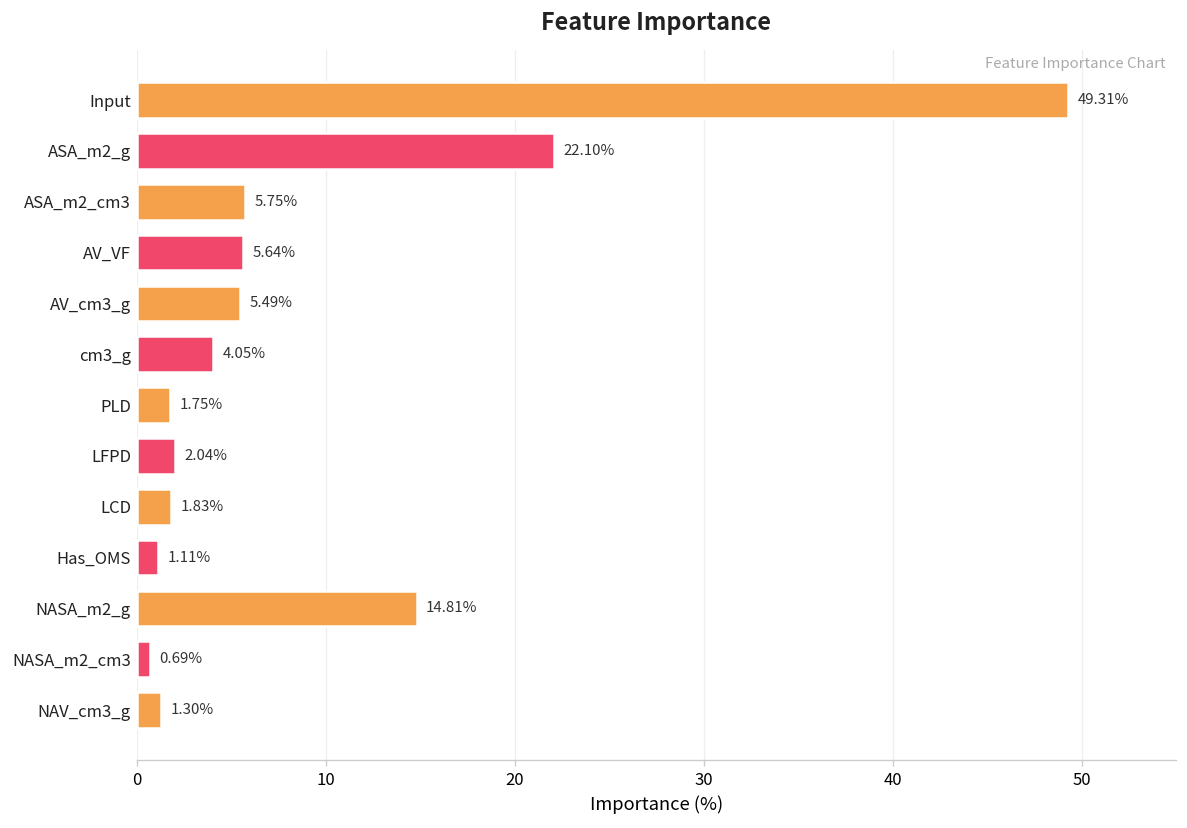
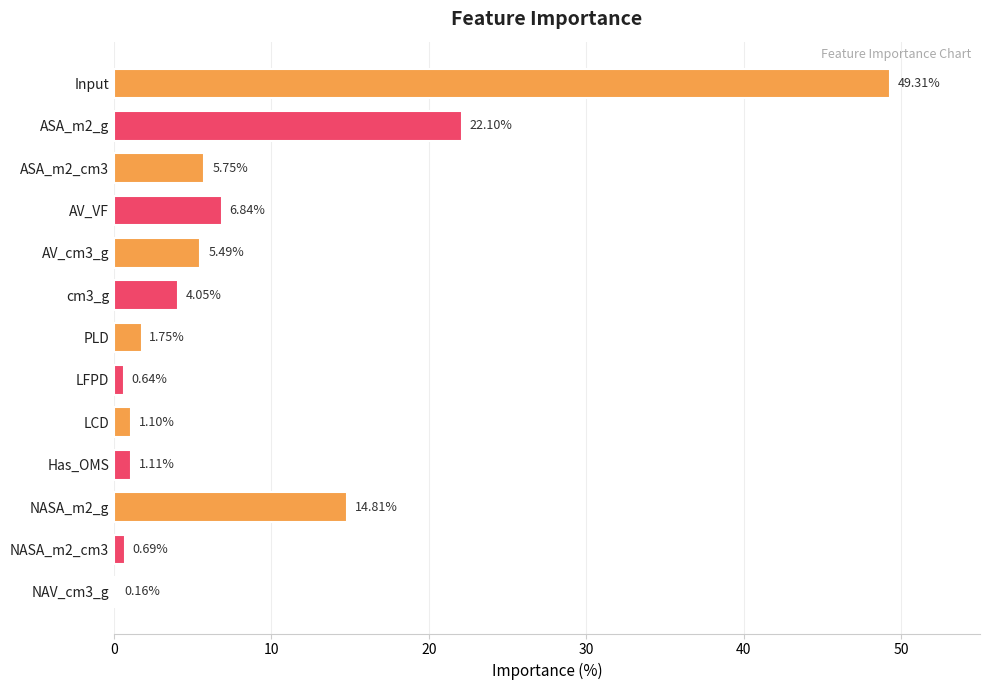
AV_VF: 5.64% -> 6.84%
LFPD: 2.04% -> 0.64%
LCD: 1.83% -> 1.10%
NAV_cm3_g: 1.30% -> 0.16%
